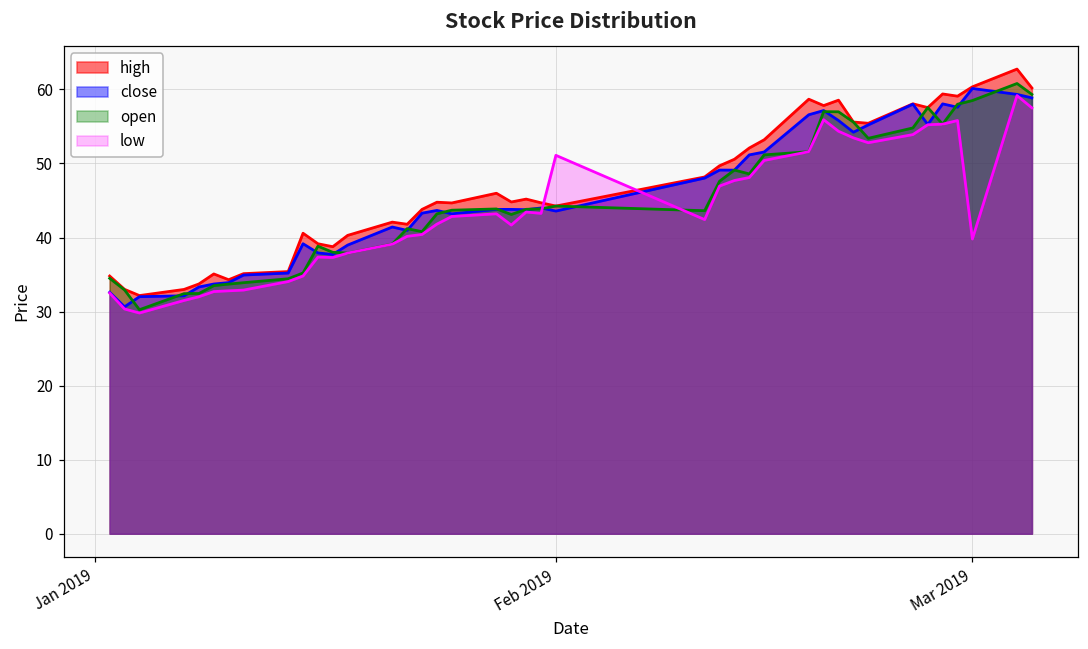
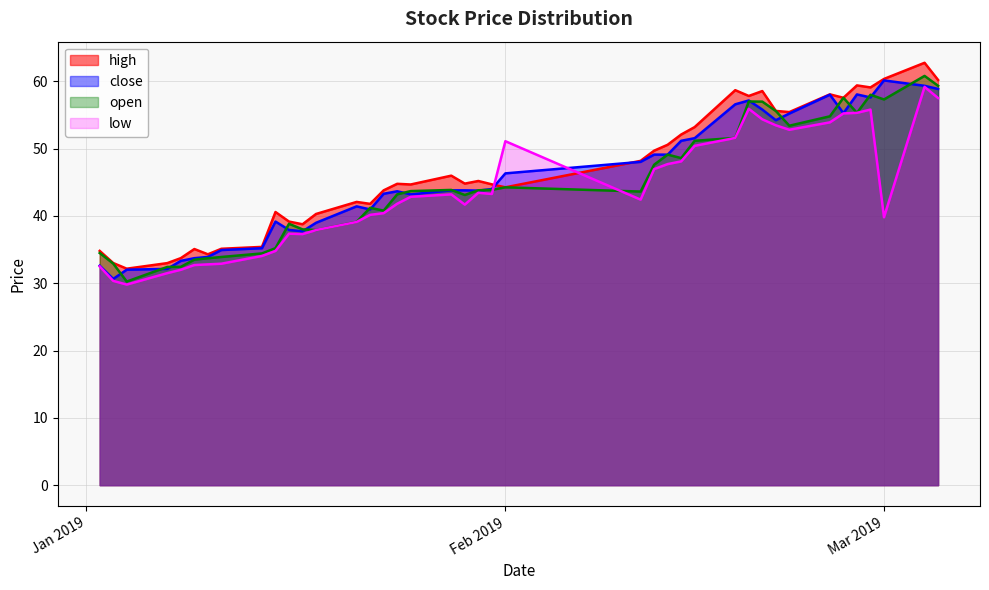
close, Feb 2019: 44 -> 46
open, Mar 2019: 59 -> 57
